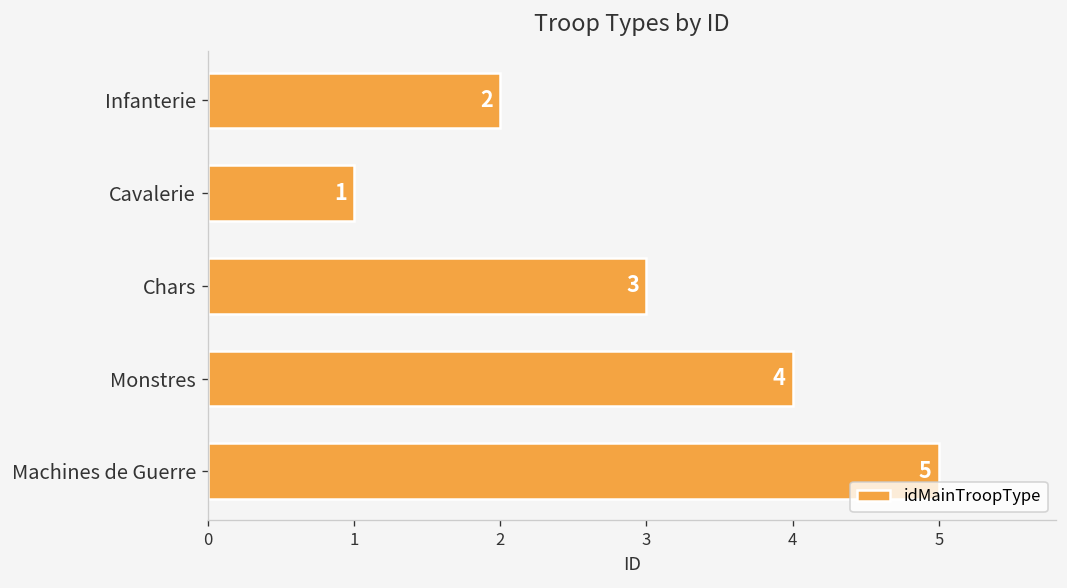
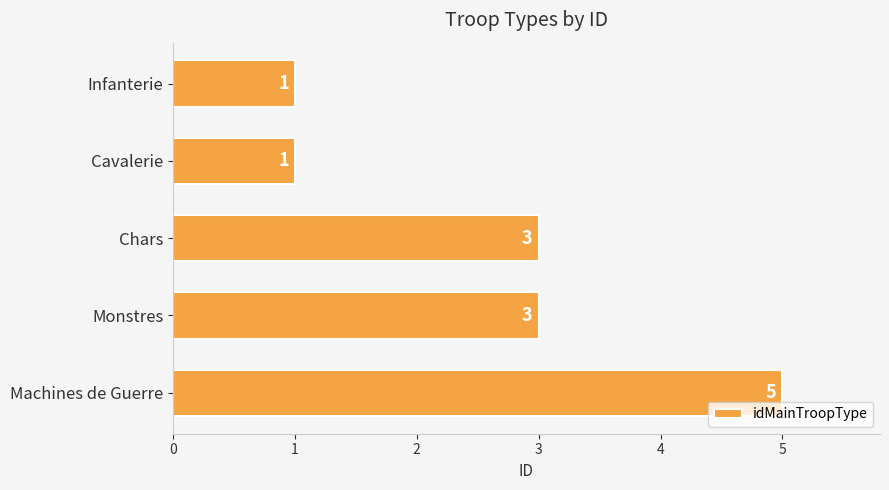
Infanterie: 2 -> 1
Monstres: 4 -> 3
